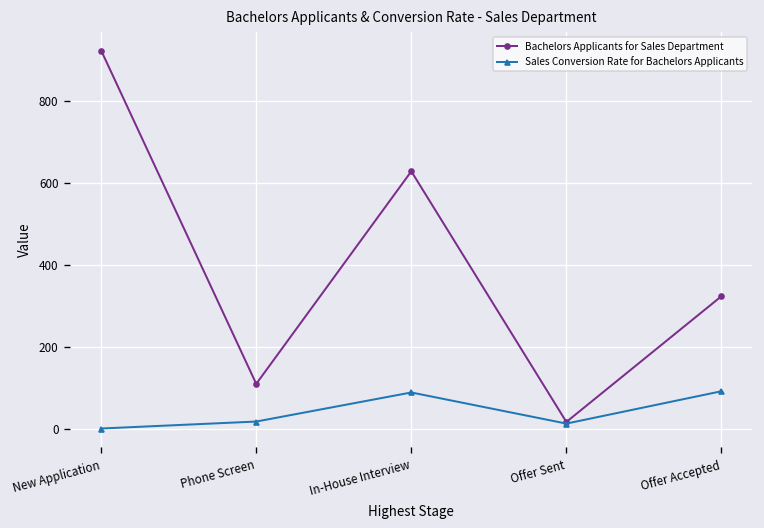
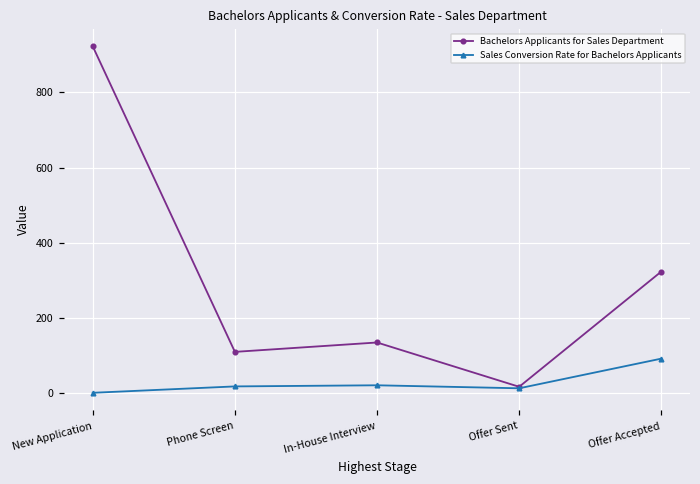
Bachelors Applicants for Sales Department, In-House Interview: 630 -> 130
Sales Conversion Rate for Bachelors Applicants, In-House Interview: 90 -> 20
